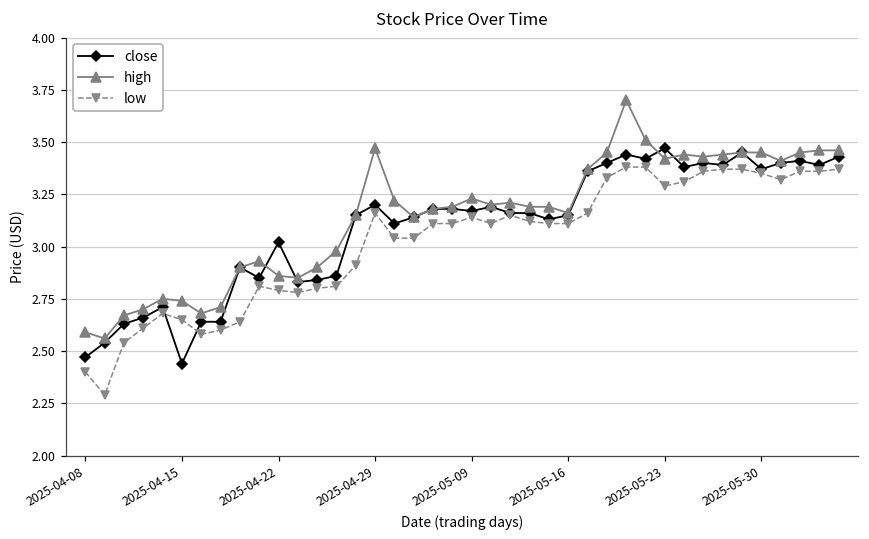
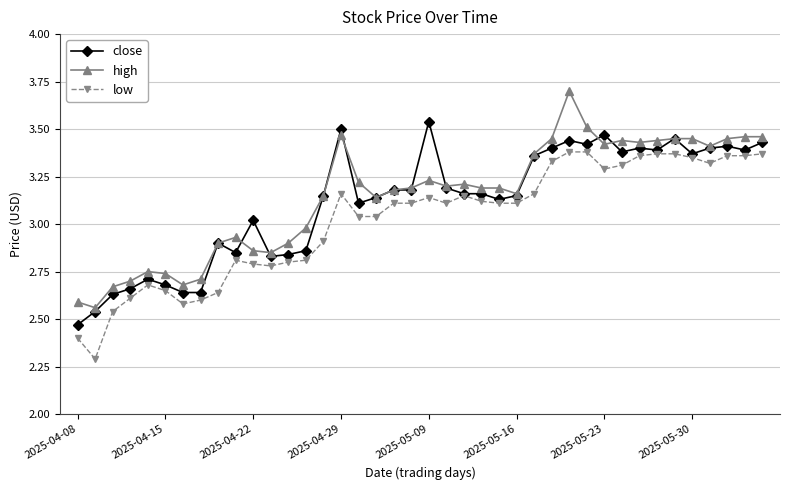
close, 2025-04-15: 2.44 -> 2.68
close, 2025-04-29: 3.2 -> 3.5
close, 2025-05-09: 3.17 -> 3.54
